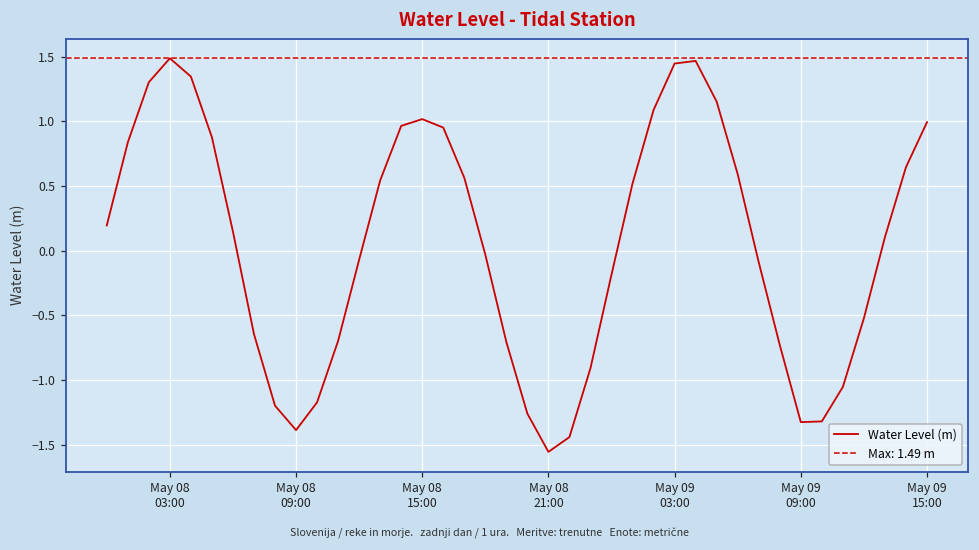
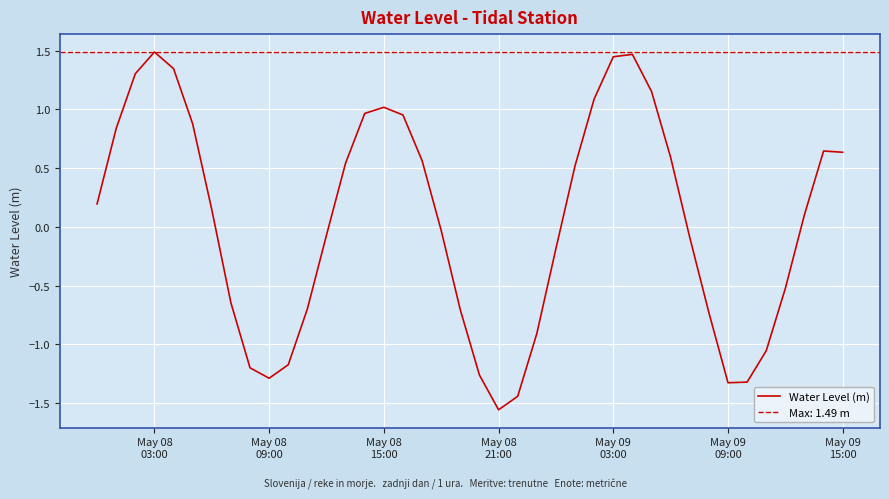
May 08 09:00: -1.39 -> -1.29
May 09 15:00: 0.99 -> 0.64
